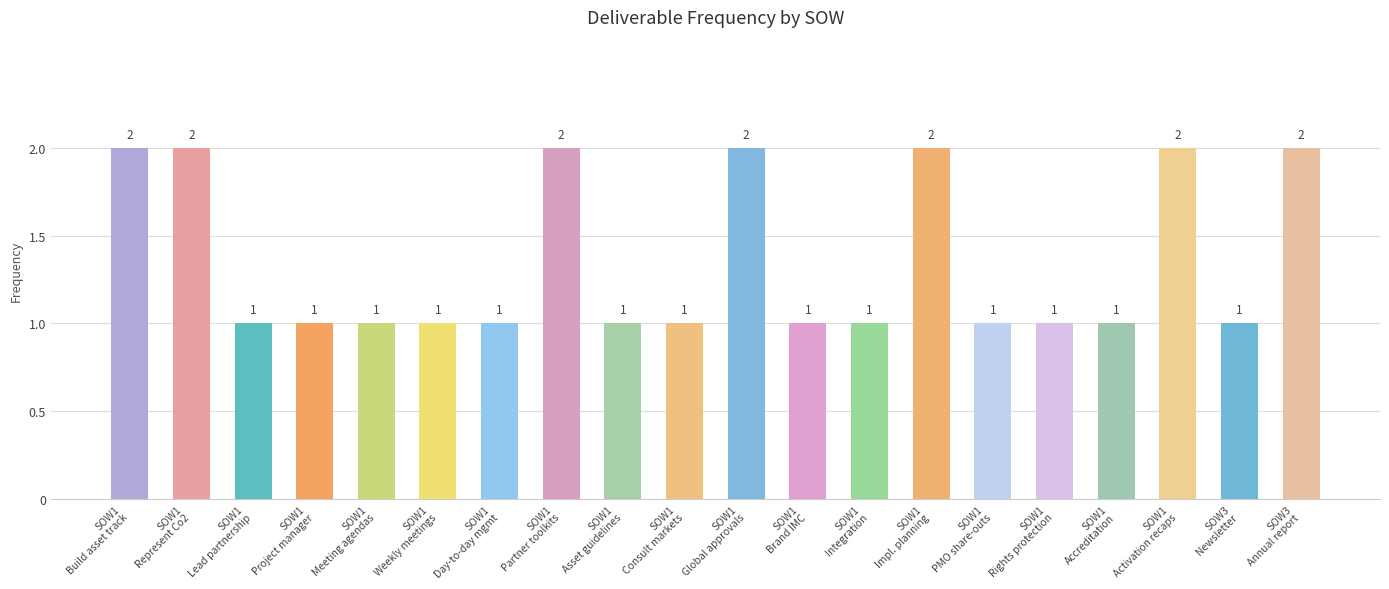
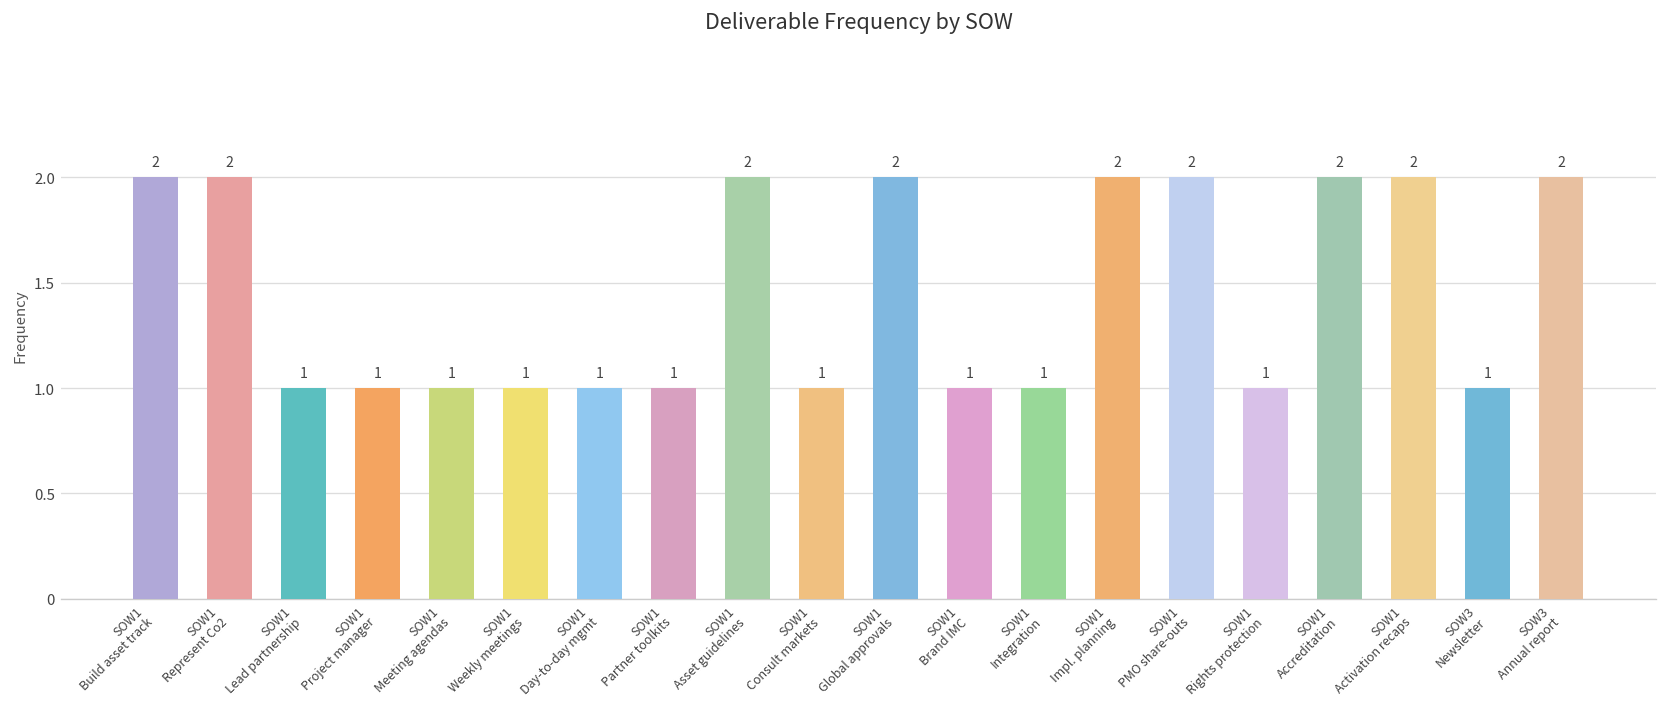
SOW1 Partner toolkits: 2 -> 1
SOW1 Asset guidelines: 1 -> 2
SOW1 PMO share-outs: 1 -> 2
SOW1 Accreditation: 1 -> 2
